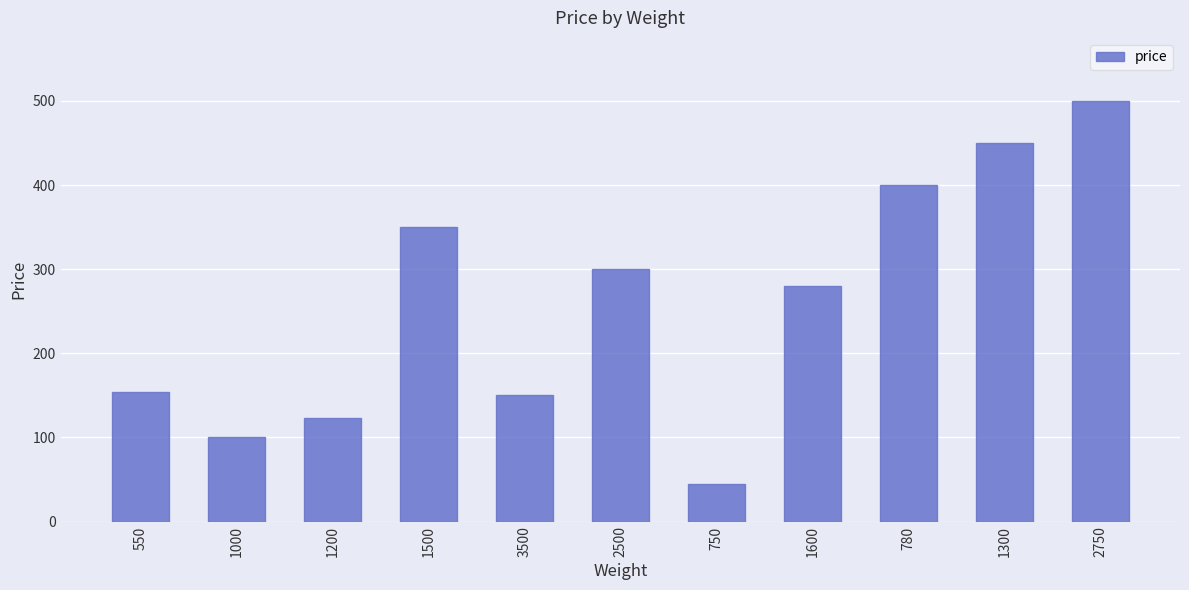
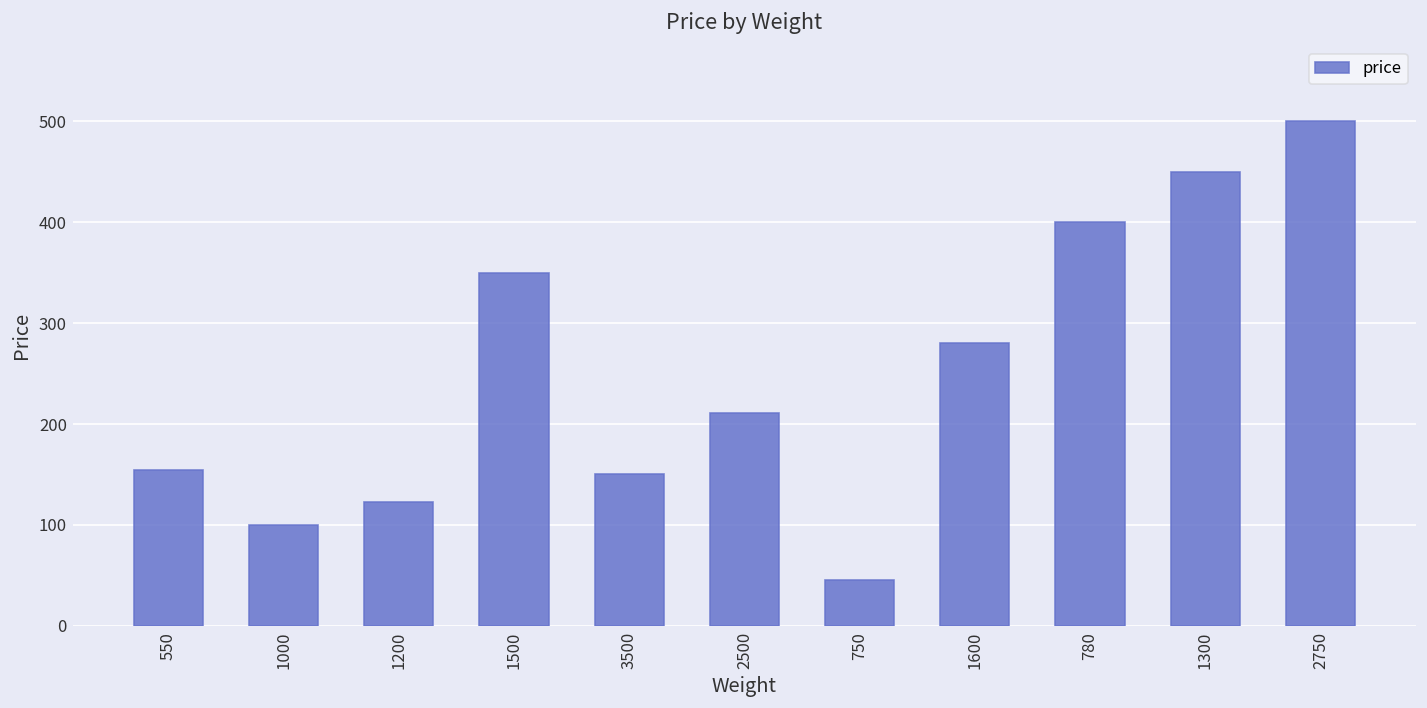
2500: 300 -> 210
